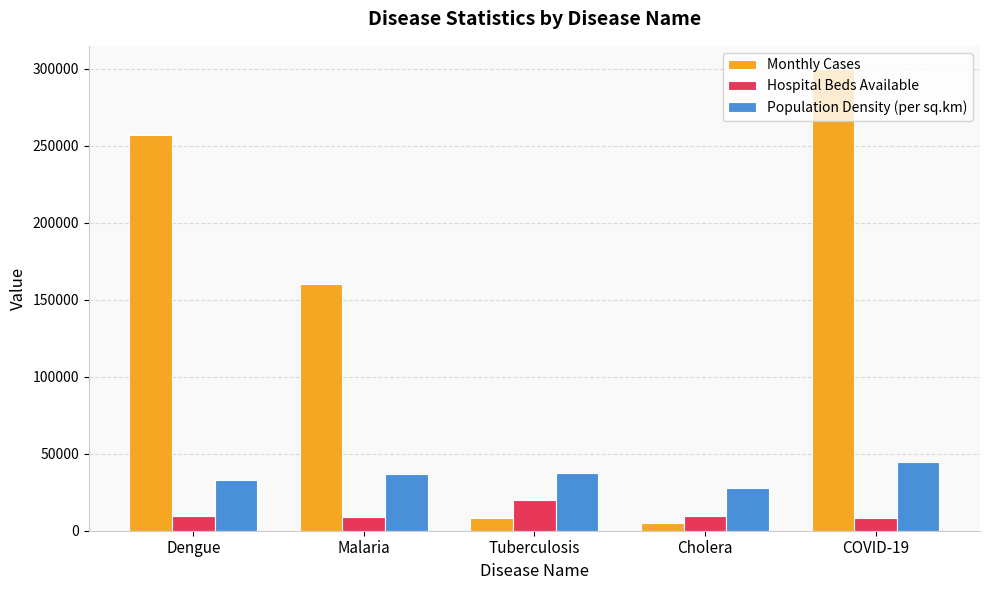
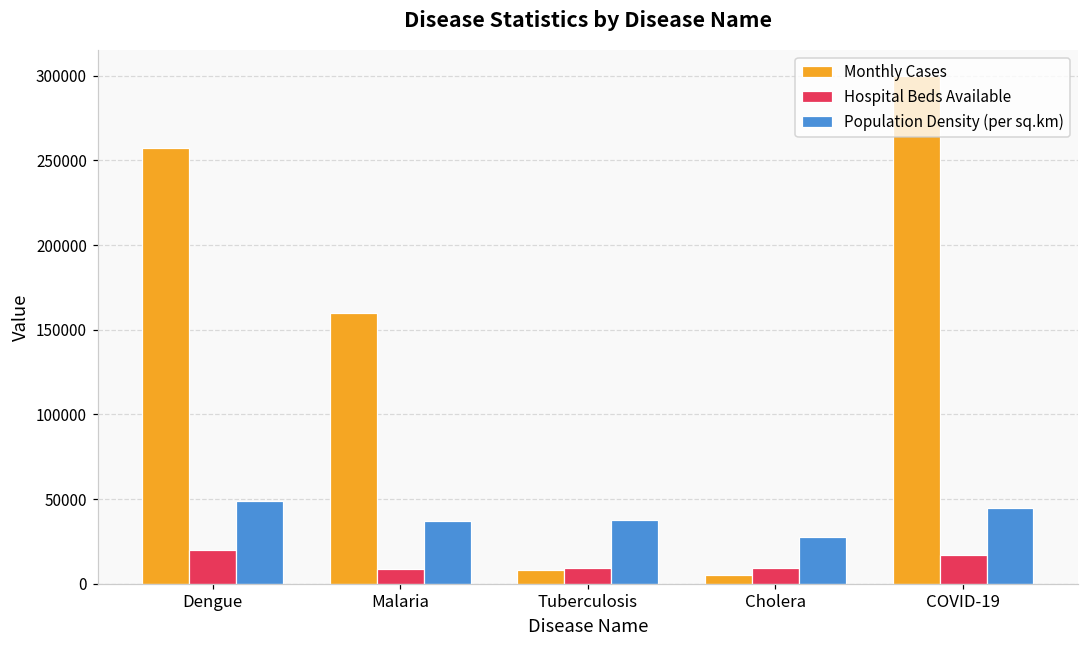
Hospital Beds Available, Dengue: 10000 -> 20000
Population Density (per sq.km), Dengue: 33000 -> 49000
Hospital Beds Available, Tuberculosis: 20000 -> 9000
Hospital Beds Available, COVID-19: 8000 -> 17000
